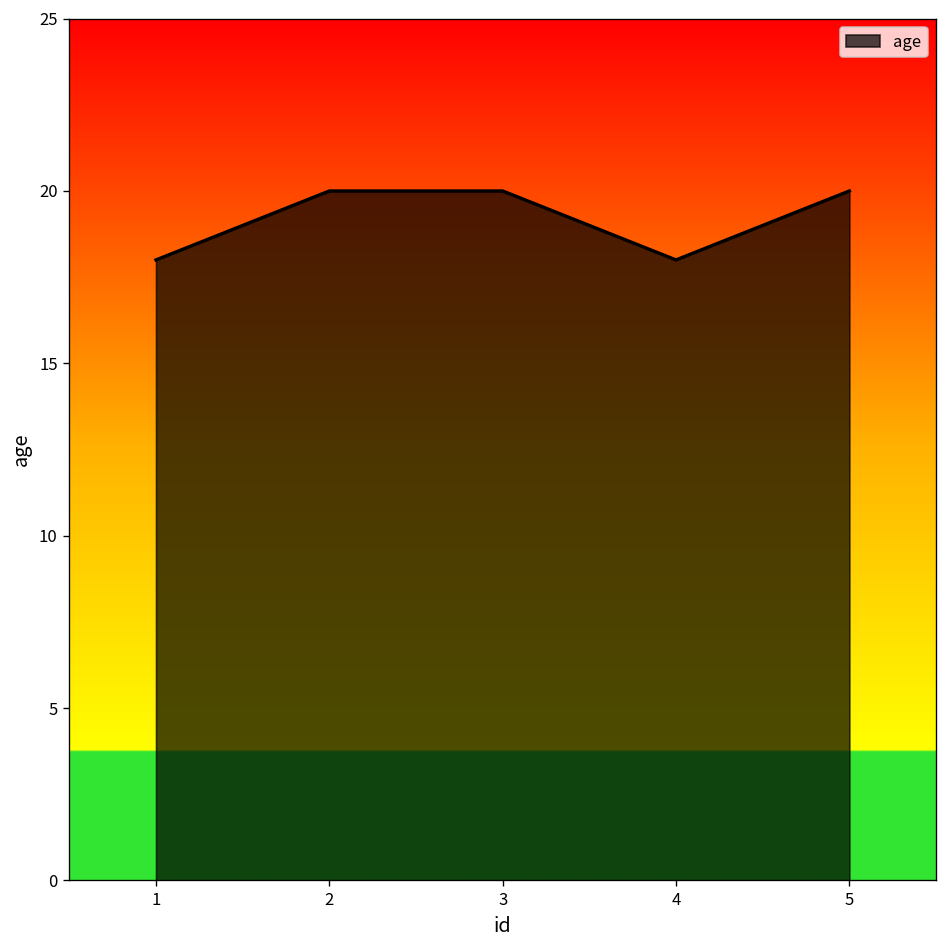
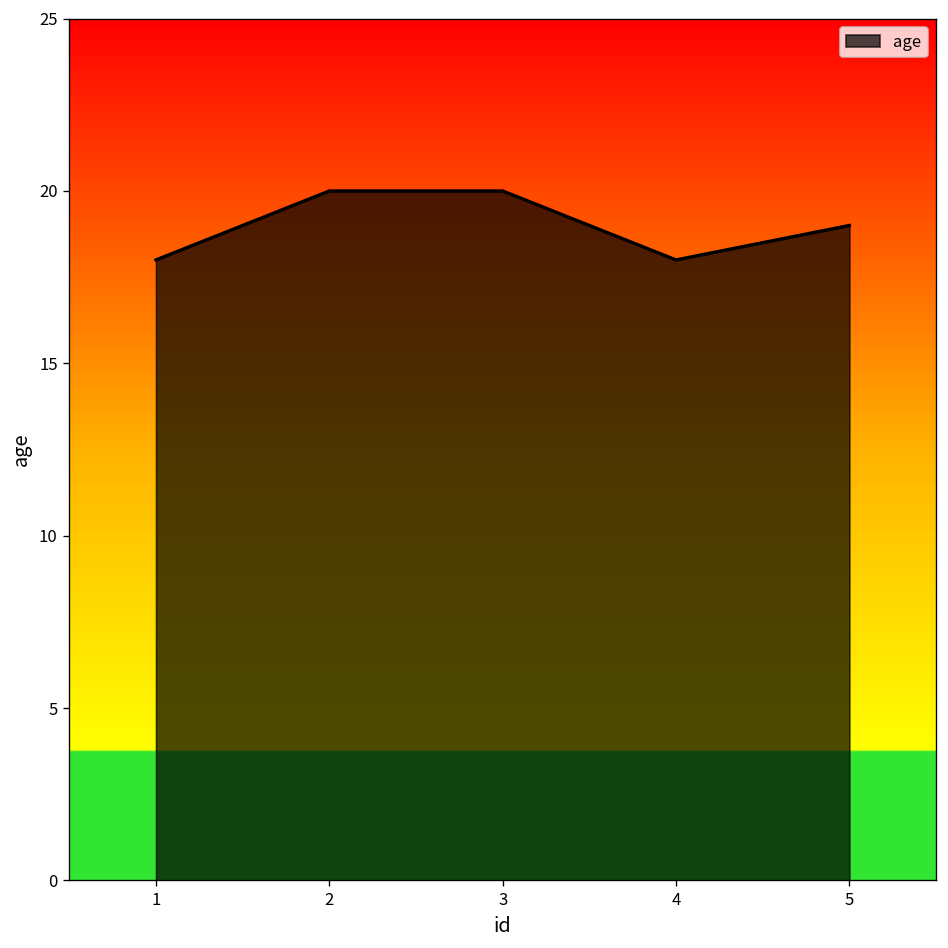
5: 20 -> 19
